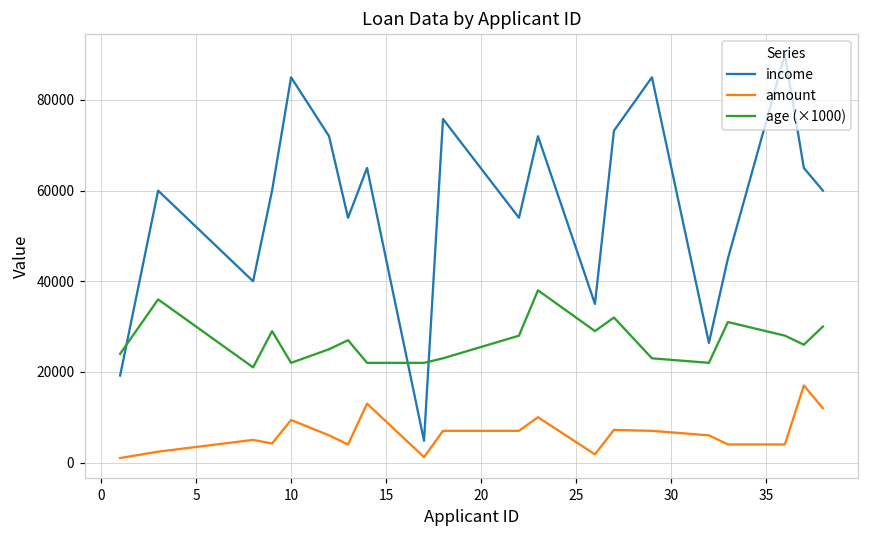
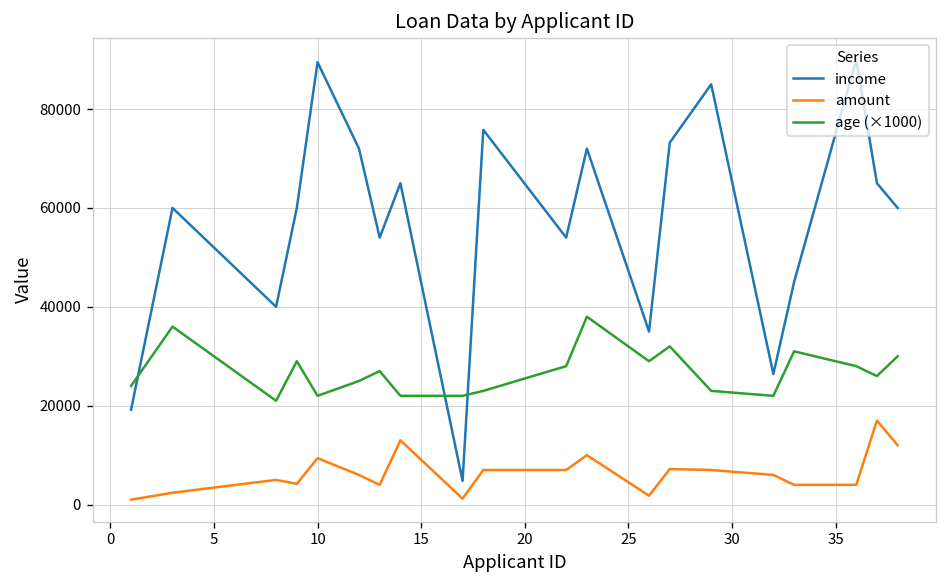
income, 10: 85000 -> 89000
